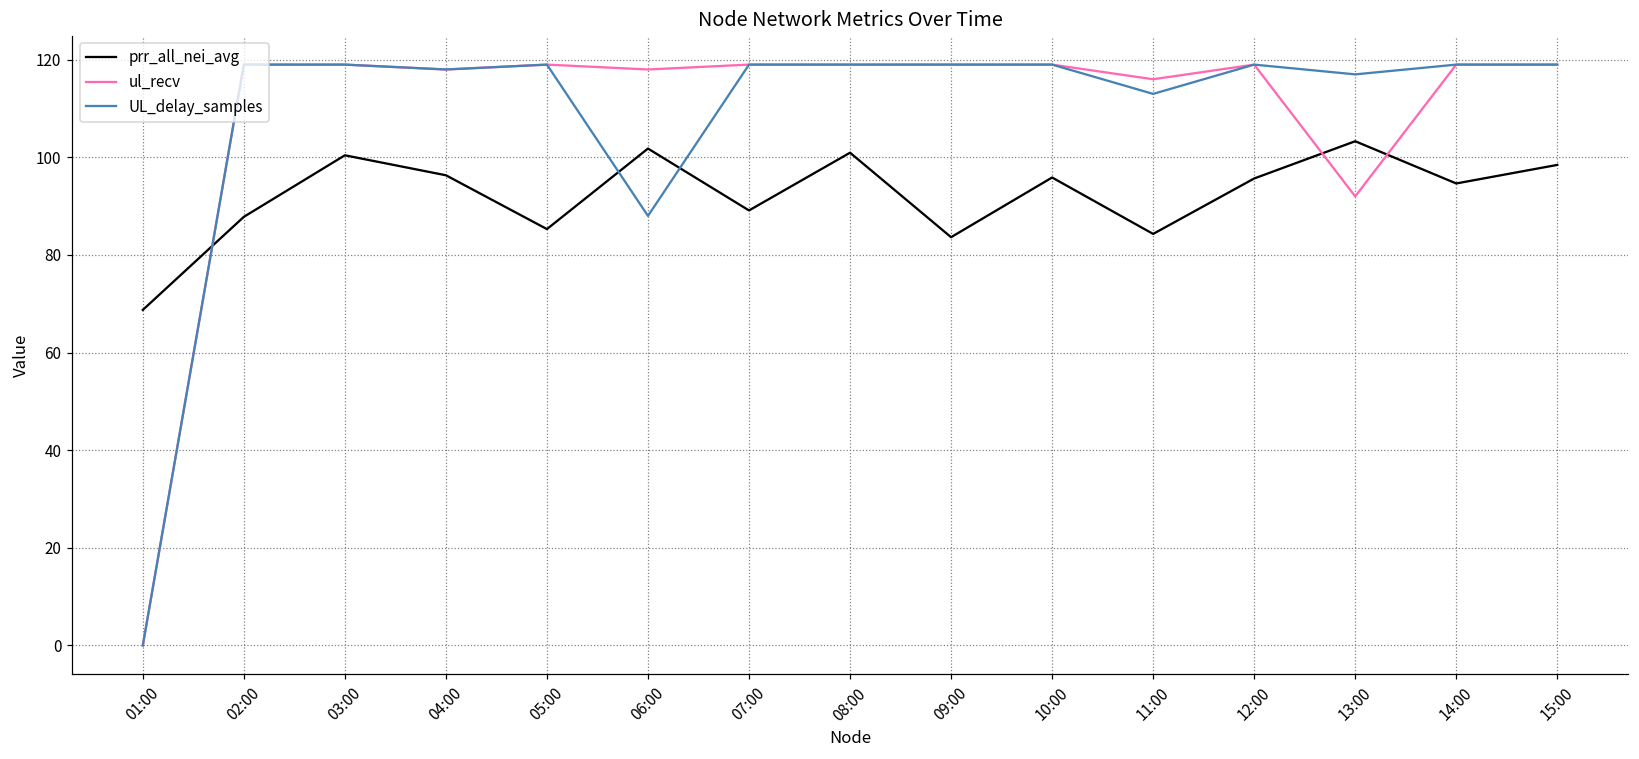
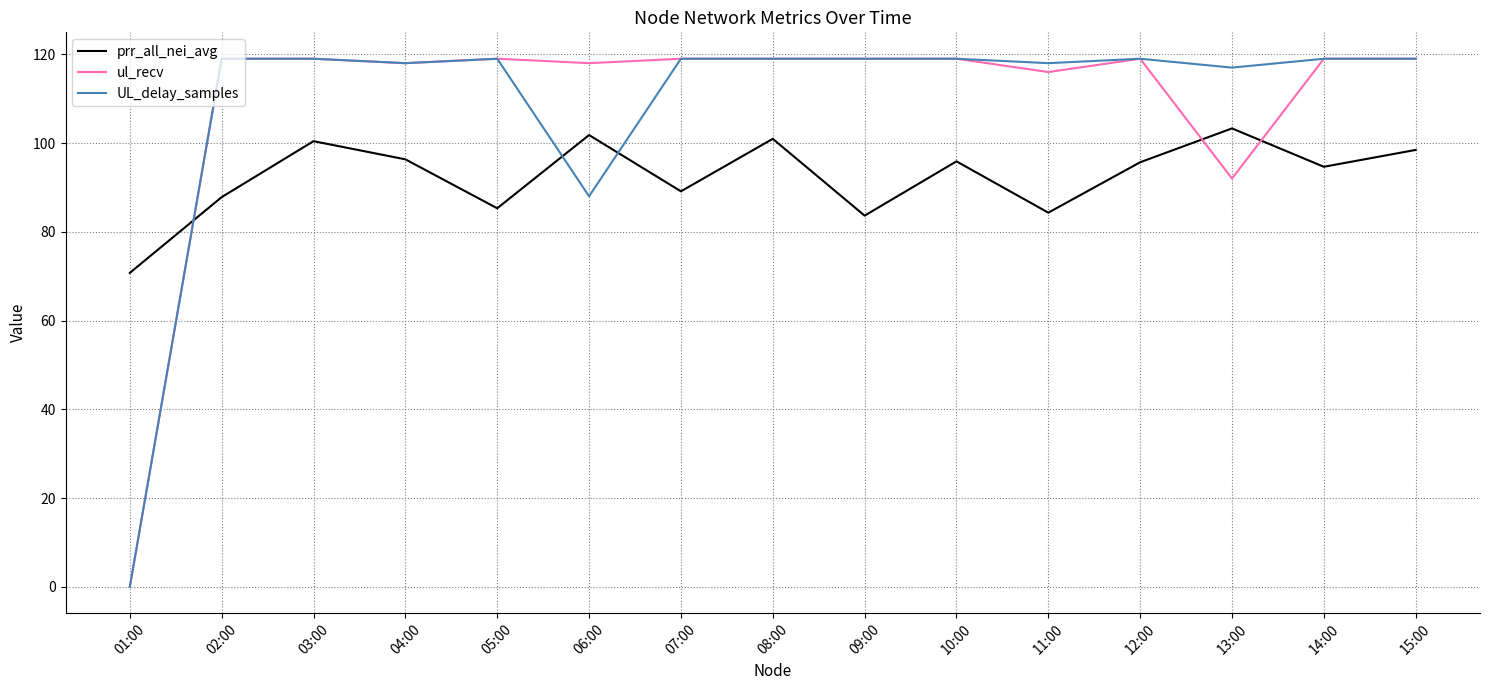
prr_all_nei_avg, 01:00: 69 -> 71
UL_delay_samples, 11:00: 113 -> 118
